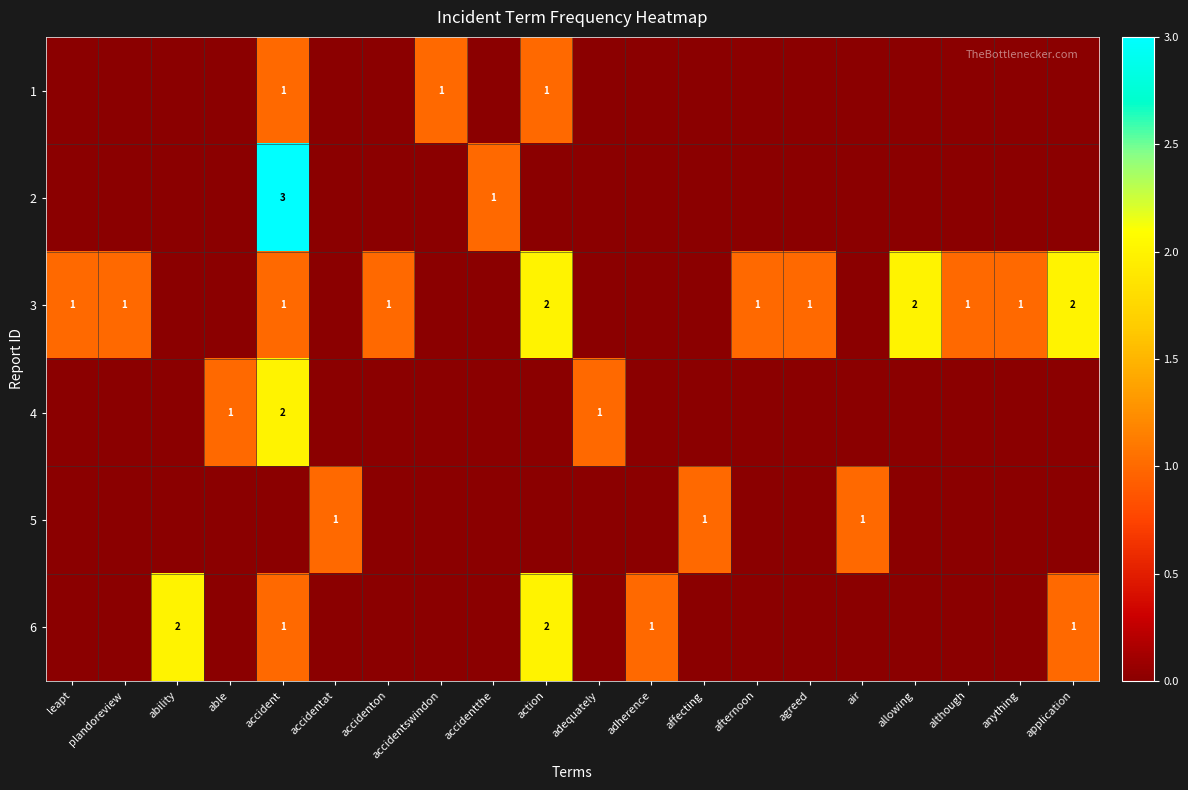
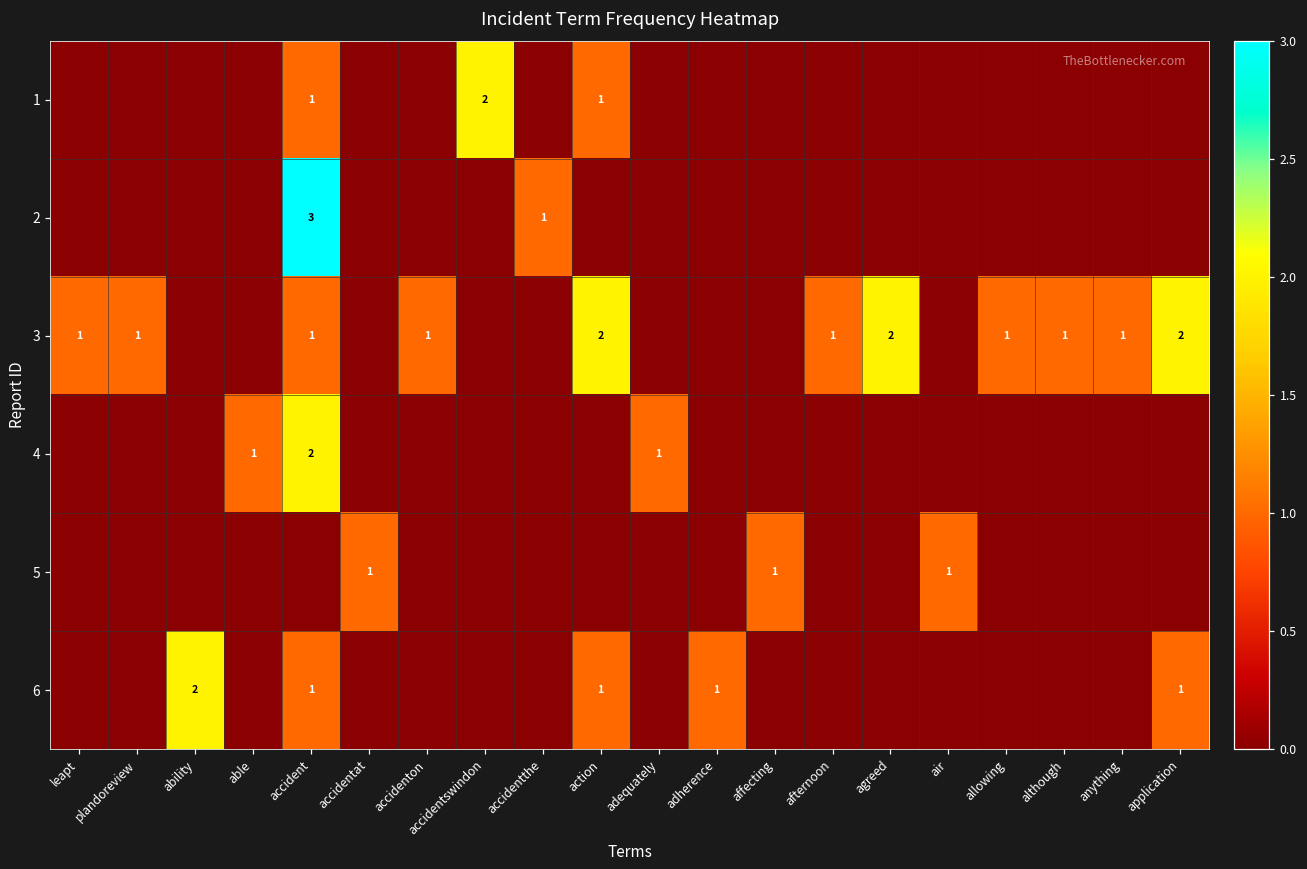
1, accidentswindon: 1 -> 2
3, agreed: 1 -> 2
3, allowing: 2 -> 1
6, action: 2 -> 1
